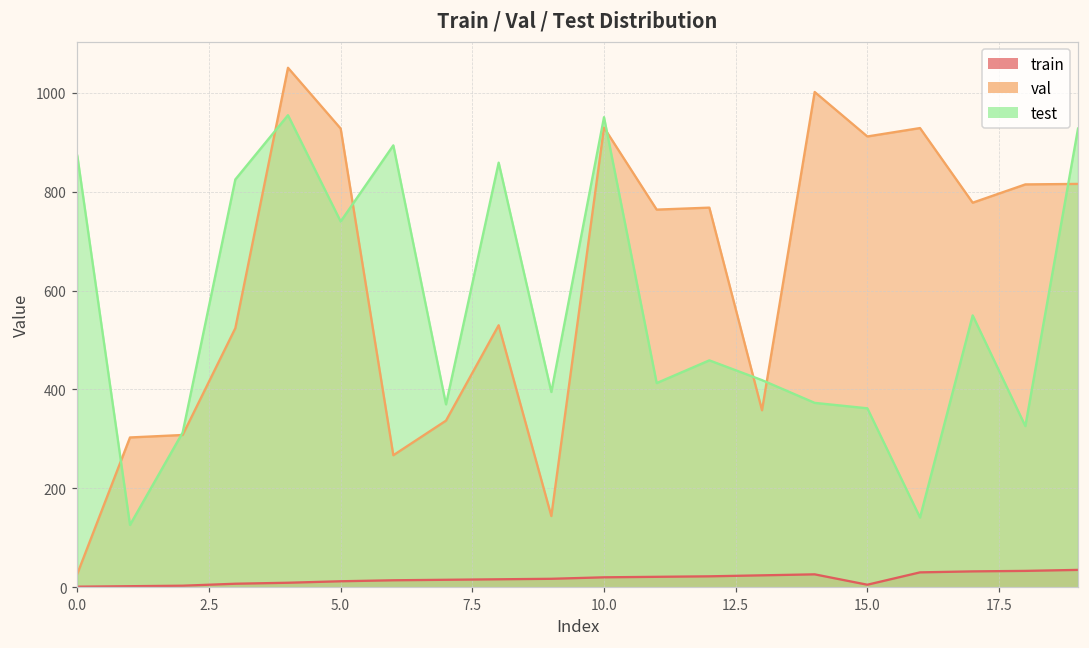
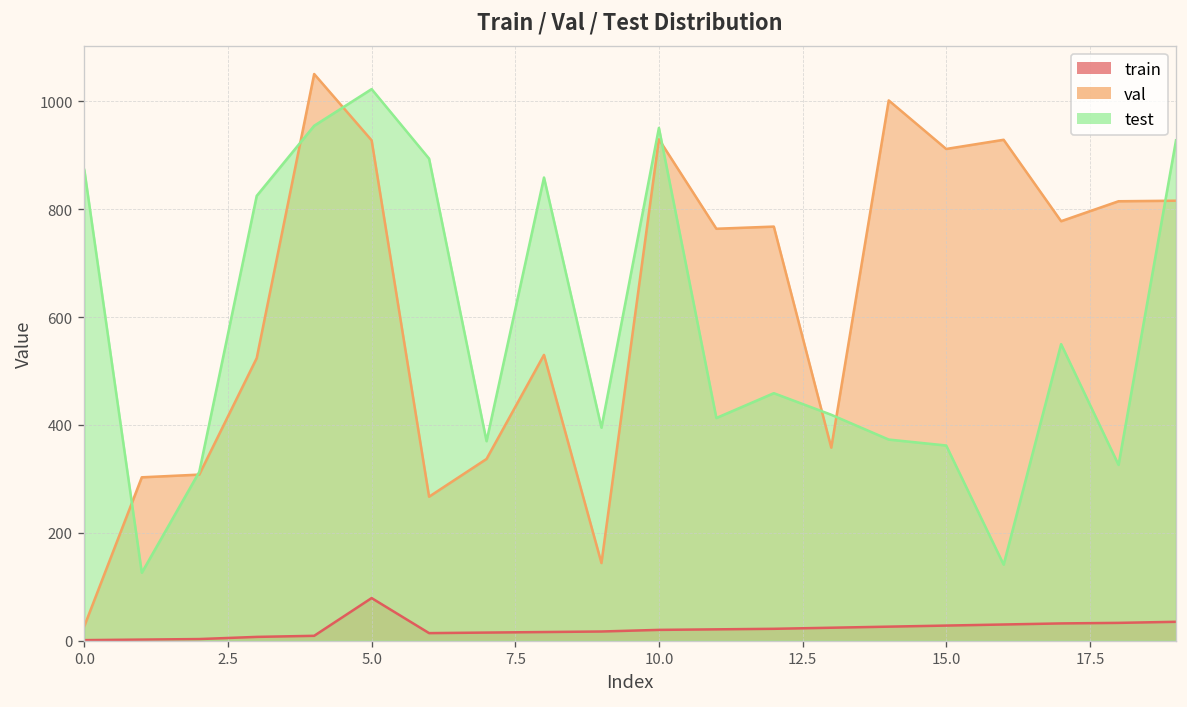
train, 5.0: 10 -> 80
test, 5.0: 740 -> 1020
train, 15.0: 10 -> 30
